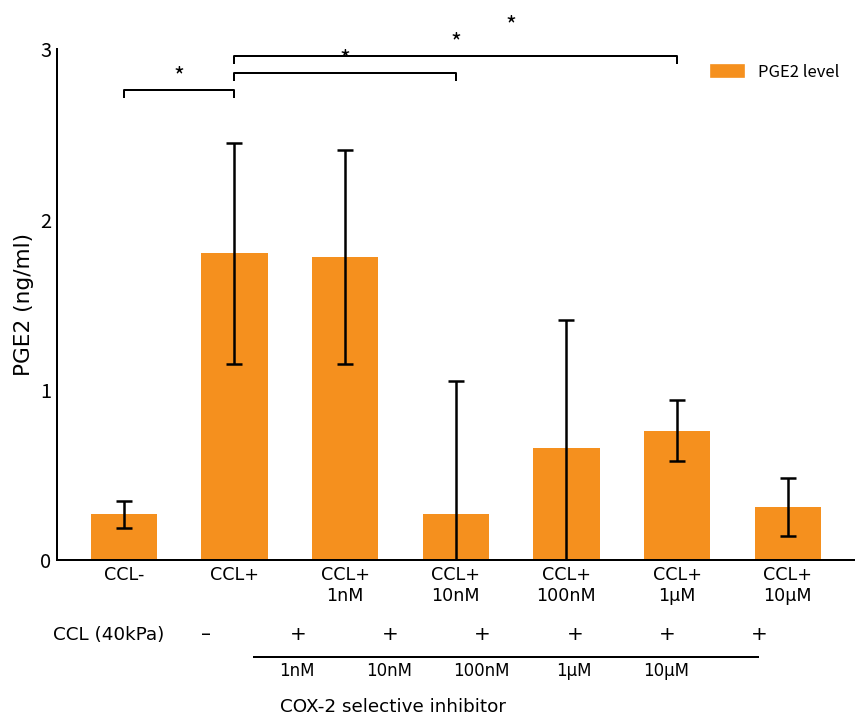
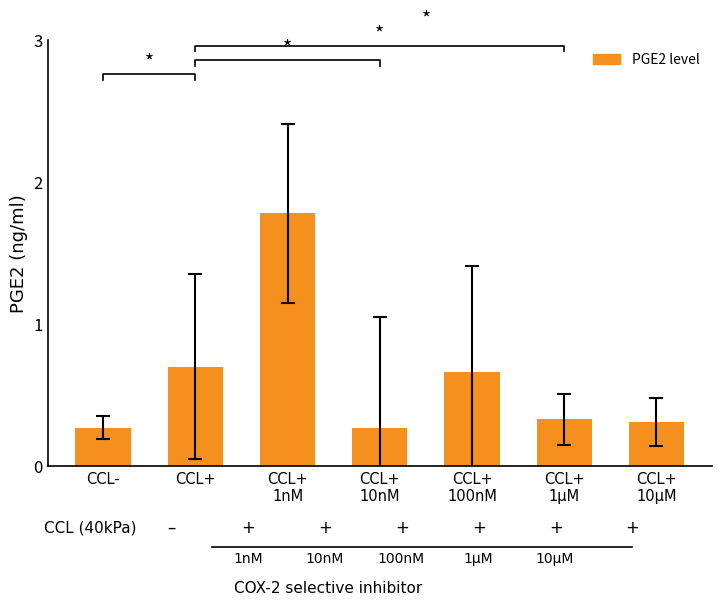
PGE2 level, CCL+: 1.8 -> 0.7
PGE2 level, CCL+ 1μM: 0.76 -> 0.33
